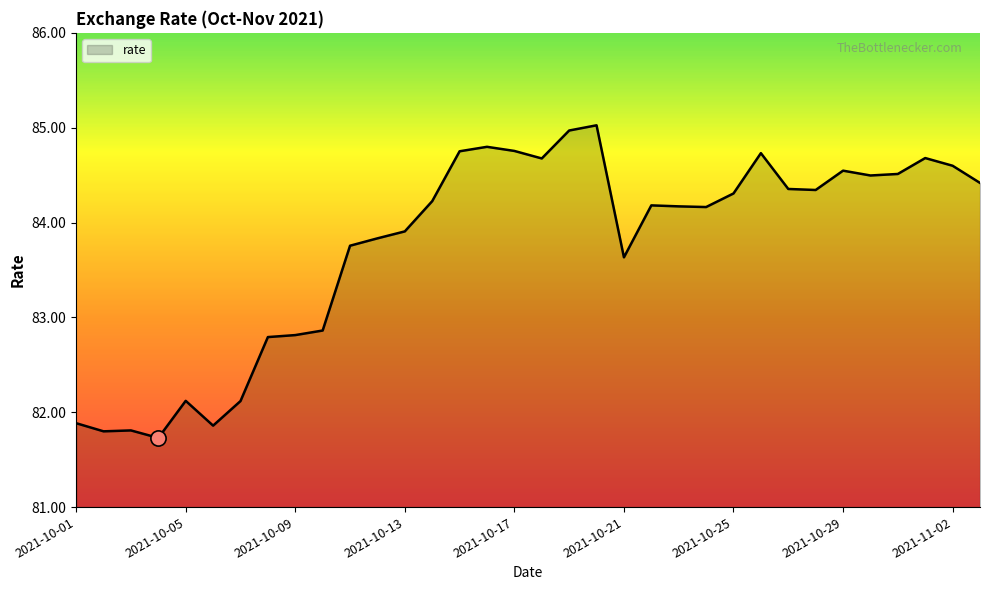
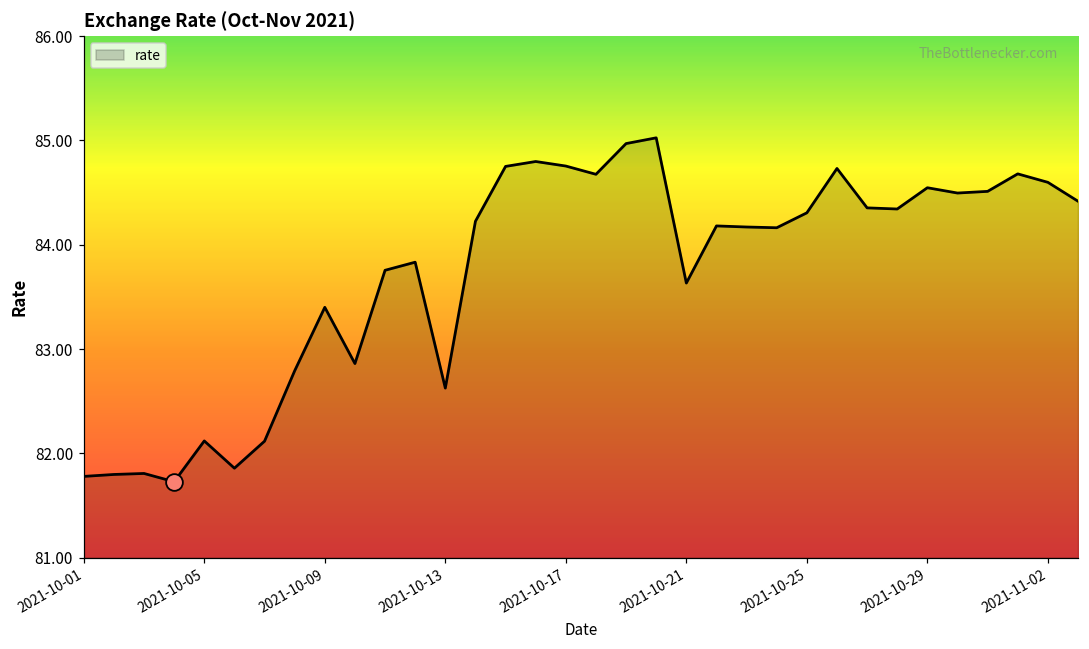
rate, 2021-10-01: 81.9 -> 81.8
rate, 2021-10-09: 82.8 -> 83.4
rate, 2021-10-13: 83.9 -> 82.6
